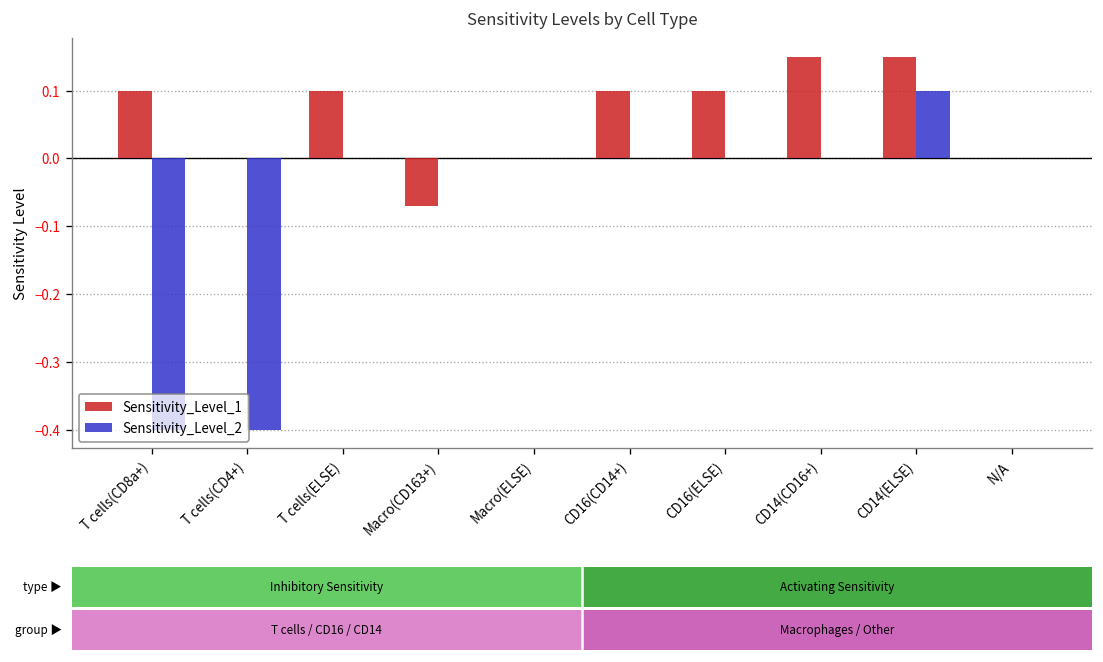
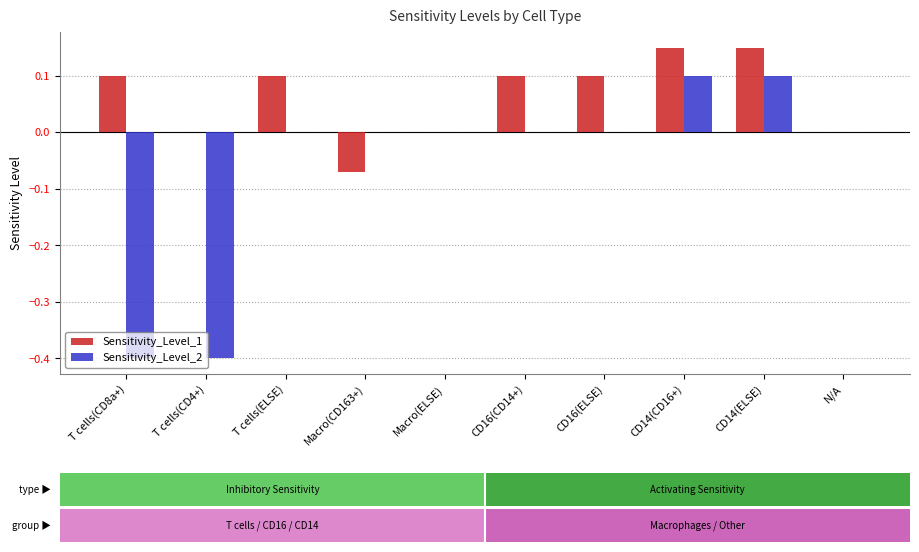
Sensitivity_Level_2, CD14(CD16+): 0.0 -> 0.1
